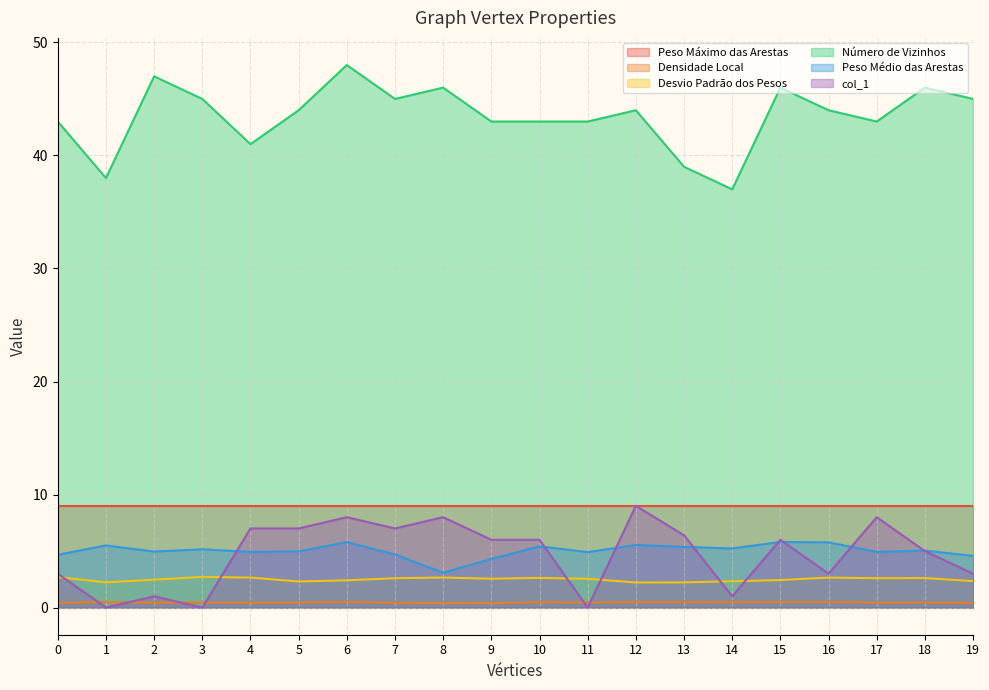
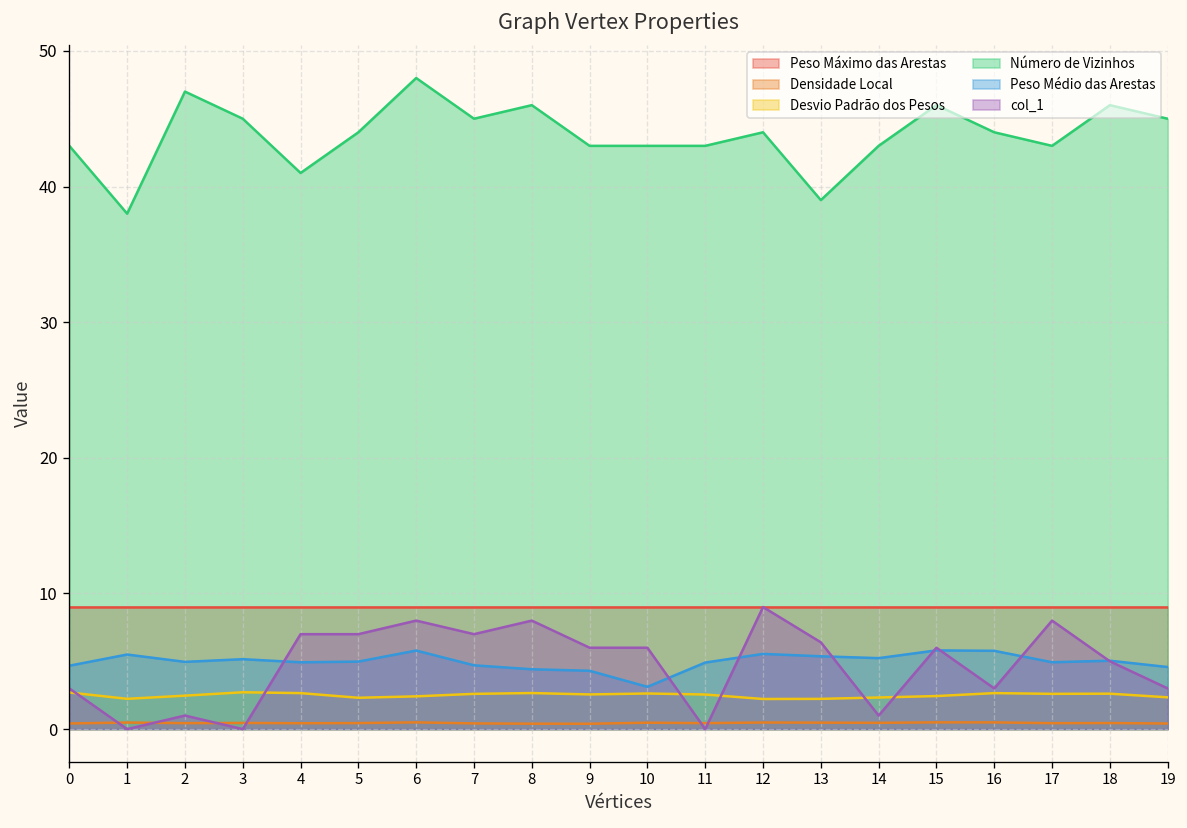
Peso Médio das Arestas, 8: 3.1 -> 4.4
Peso Médio das Arestas, 10: 5.4 -> 3.1
Número de Vizinhos, 14: 37 -> 43
